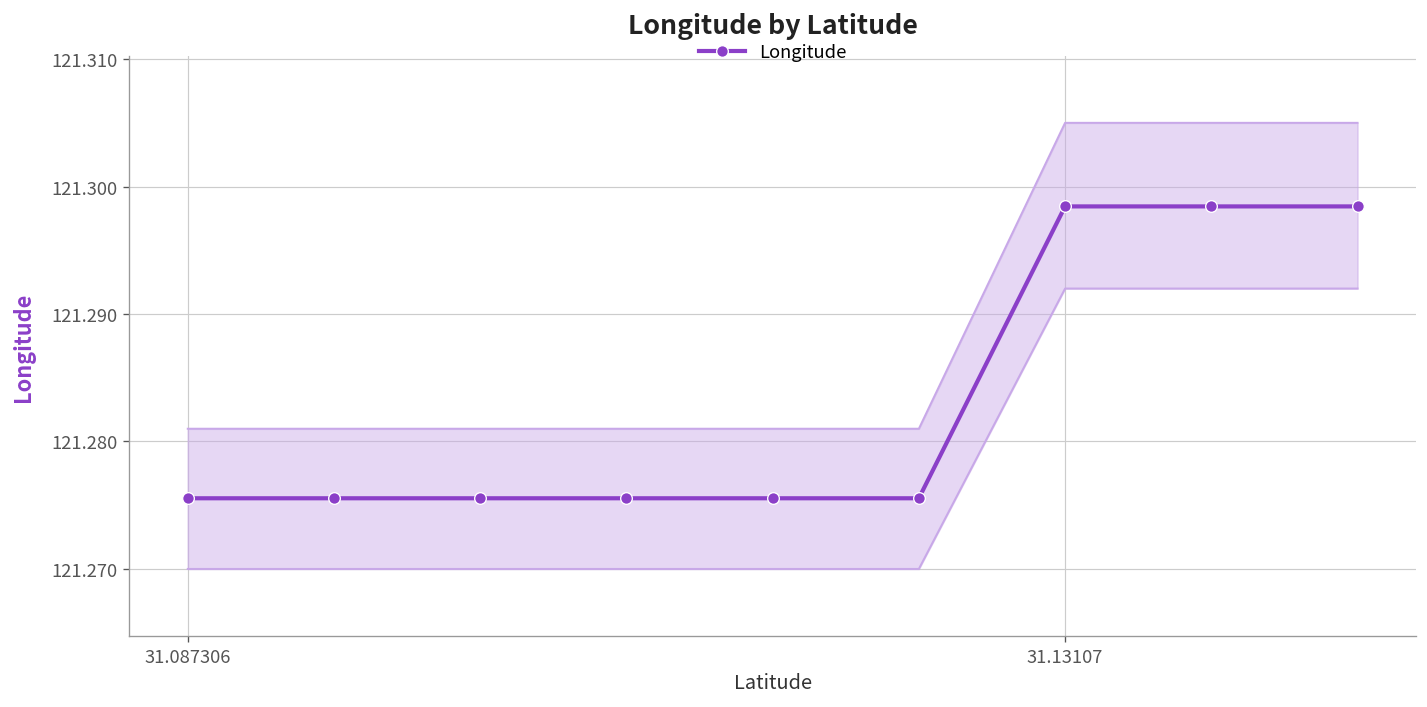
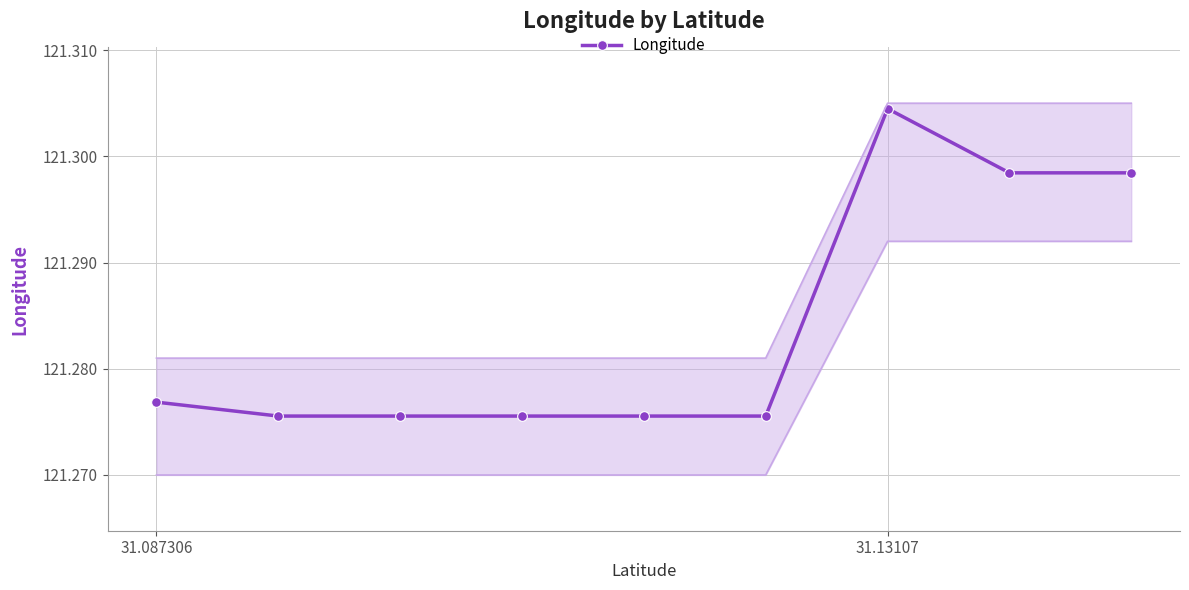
Longitude, 31.087306: 121.2755 -> 121.2769
Longitude, 31.13107: 121.2984 -> 121.3045
